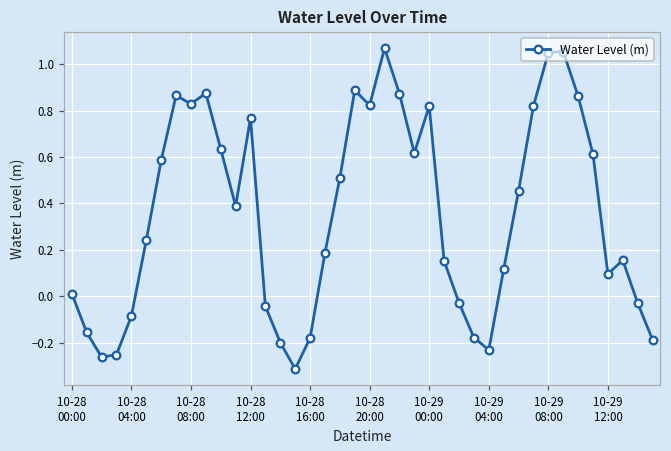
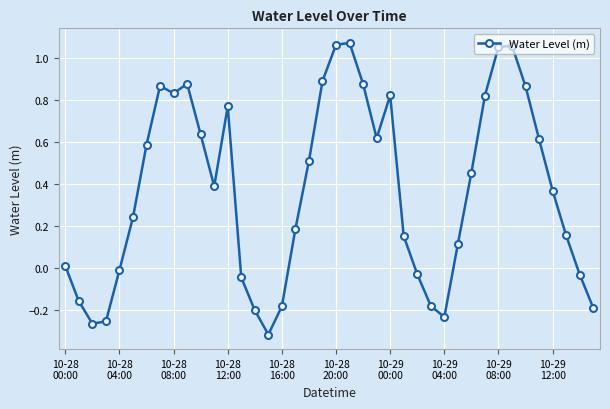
10-28 04:00: -0.09 -> -0.01
10-28 20:00: 0.82 -> 1.06
10-29 12:00: 0.10 -> 0.37
